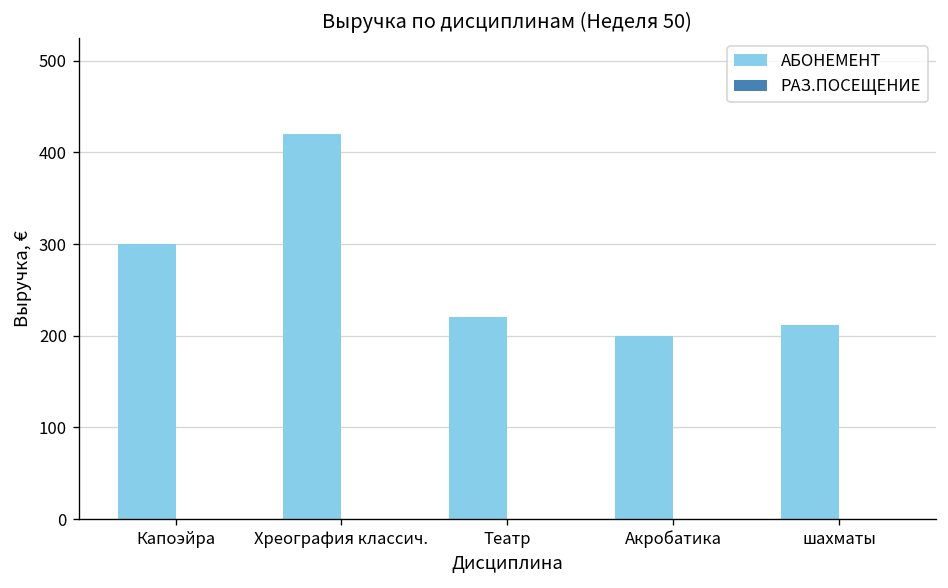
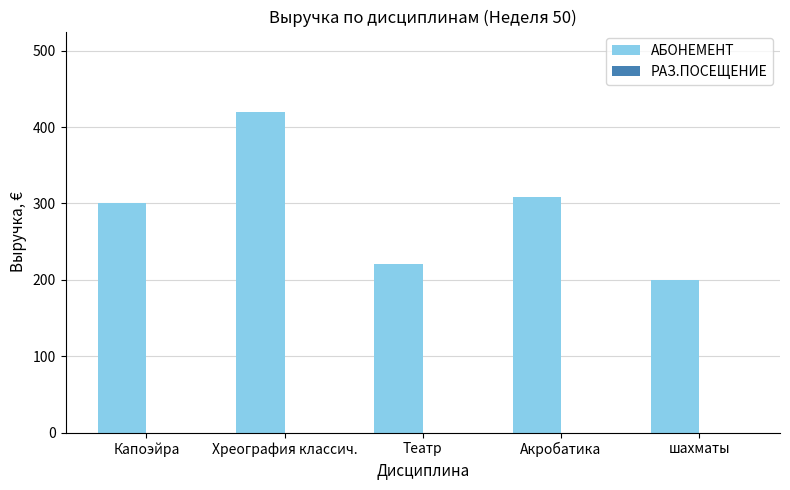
АБОНЕМЕНТ, Акробатика: 200 -> 310
АБОНЕМЕНТ, шахматы: 210 -> 200
